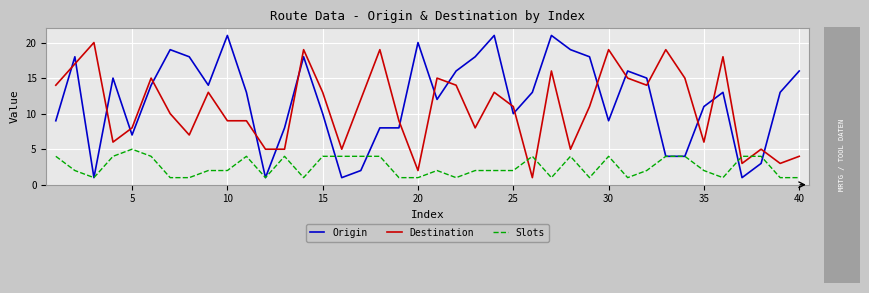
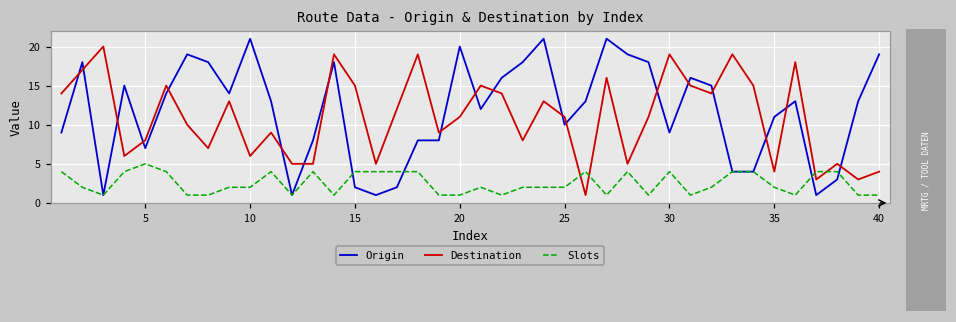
Destination, 10: 9 -> 6
Origin, 15: 10 -> 2
Destination, 15: 13 -> 15
Destination, 20: 2 -> 11
Destination, 35: 6 -> 4
Origin, 40: 16 -> 19
